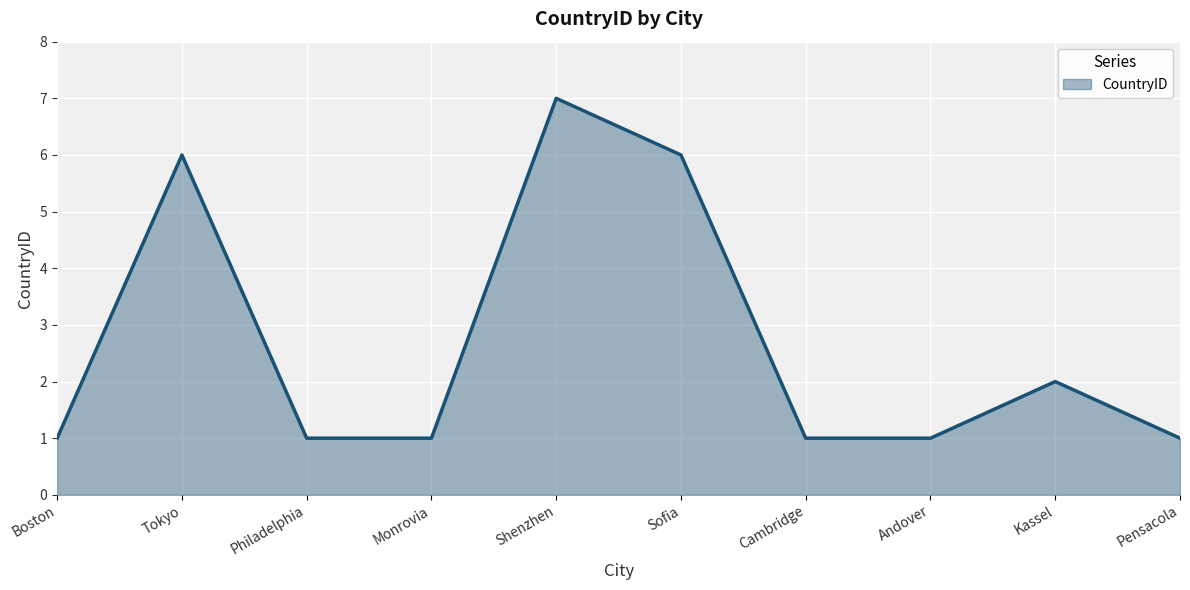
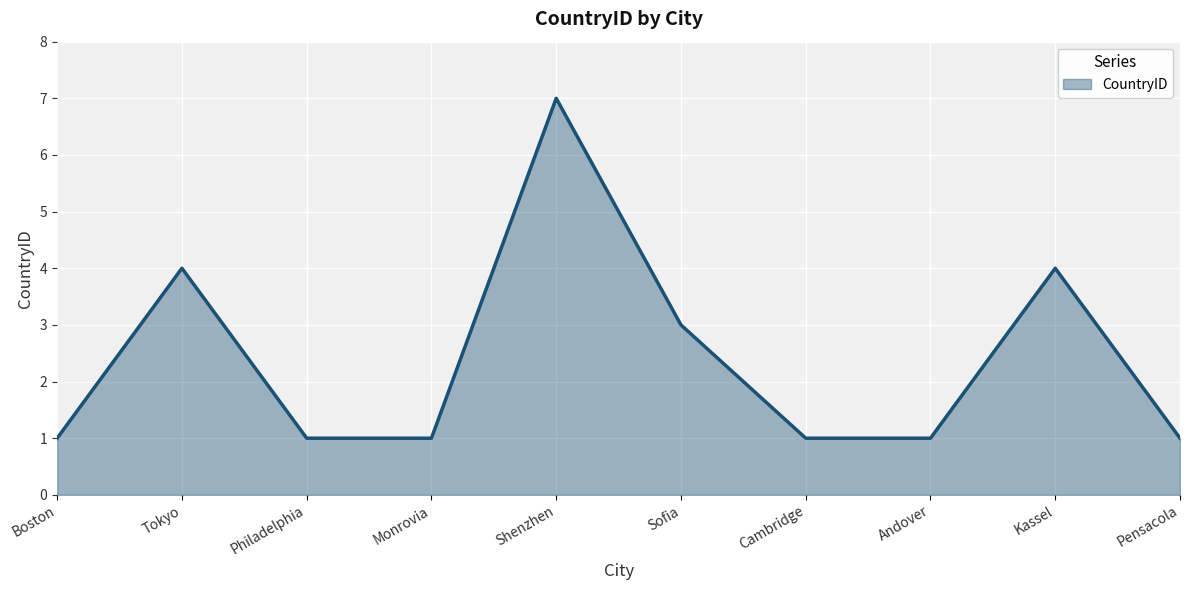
Tokyo: 6 -> 4
Sofia: 6 -> 3
Kassel: 2 -> 4
